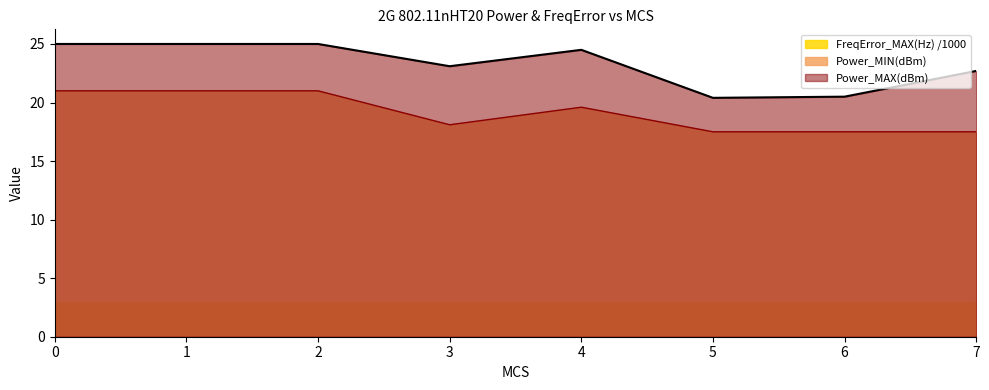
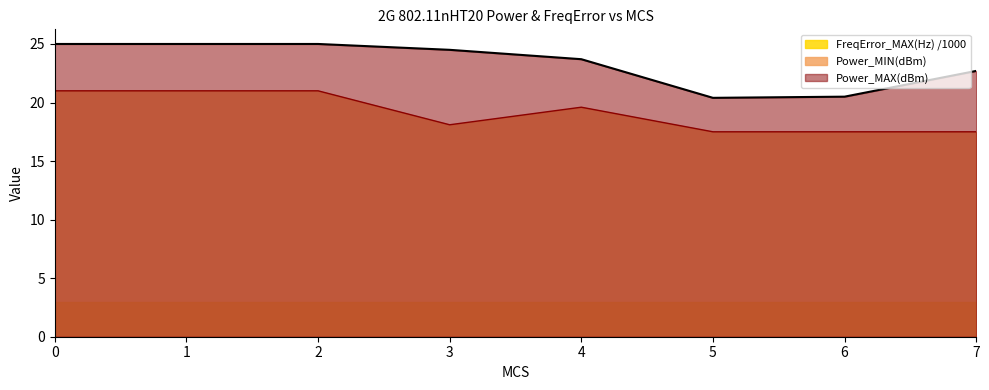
Power_MAX(dBm), 3: 23.1 -> 24.5
Power_MAX(dBm), 4: 24.5 -> 23.7
